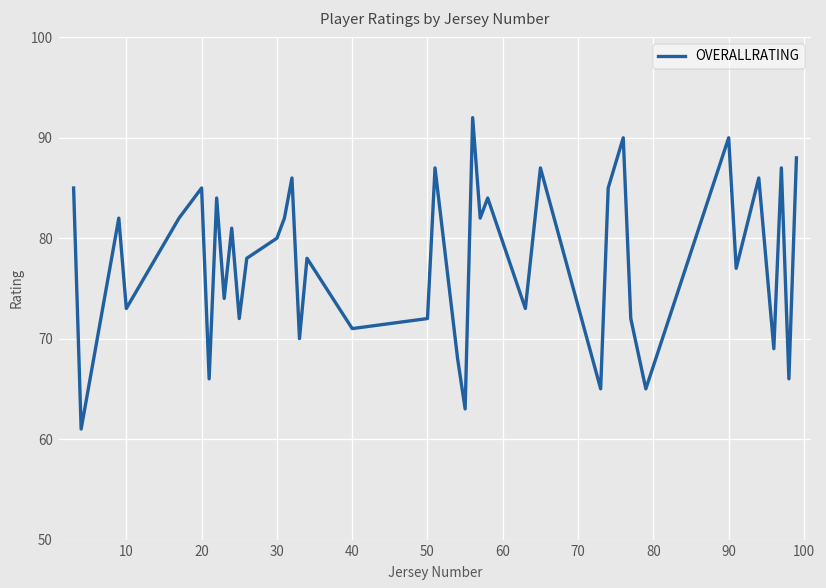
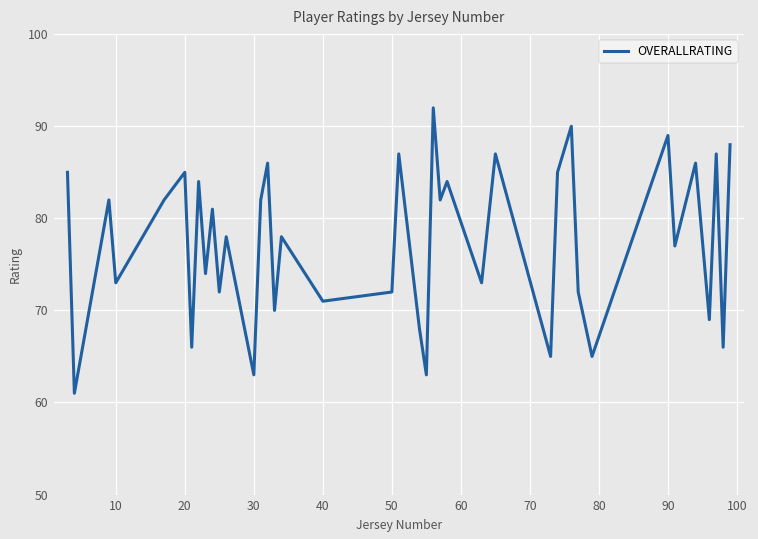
30: 80 -> 63
90: 90 -> 89
